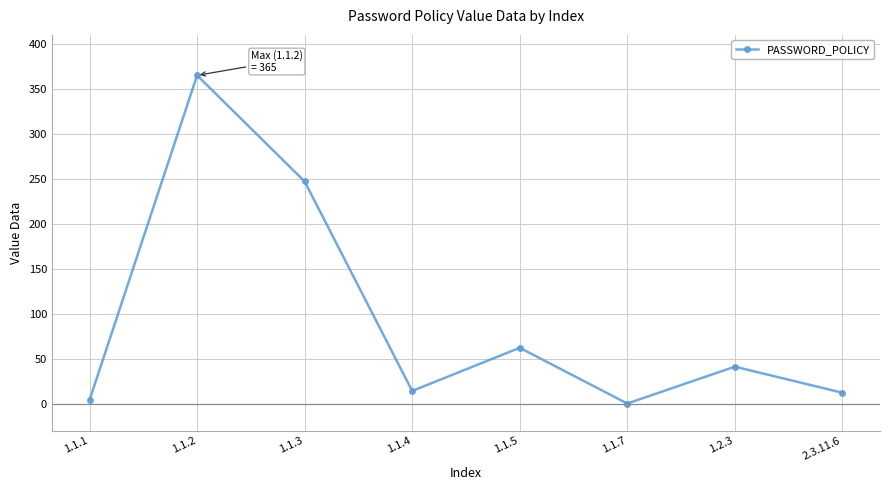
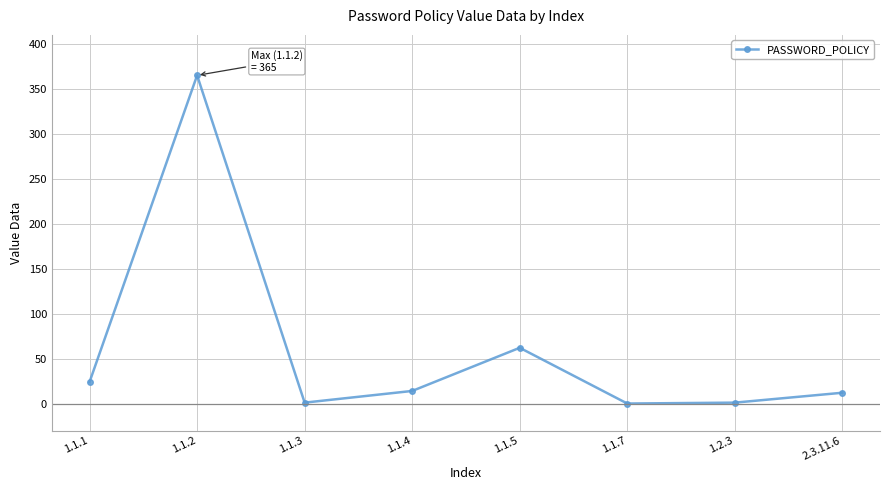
1.1.1: 0 -> 20
1.1.3: 250 -> 0
1.2.3: 40 -> 0
